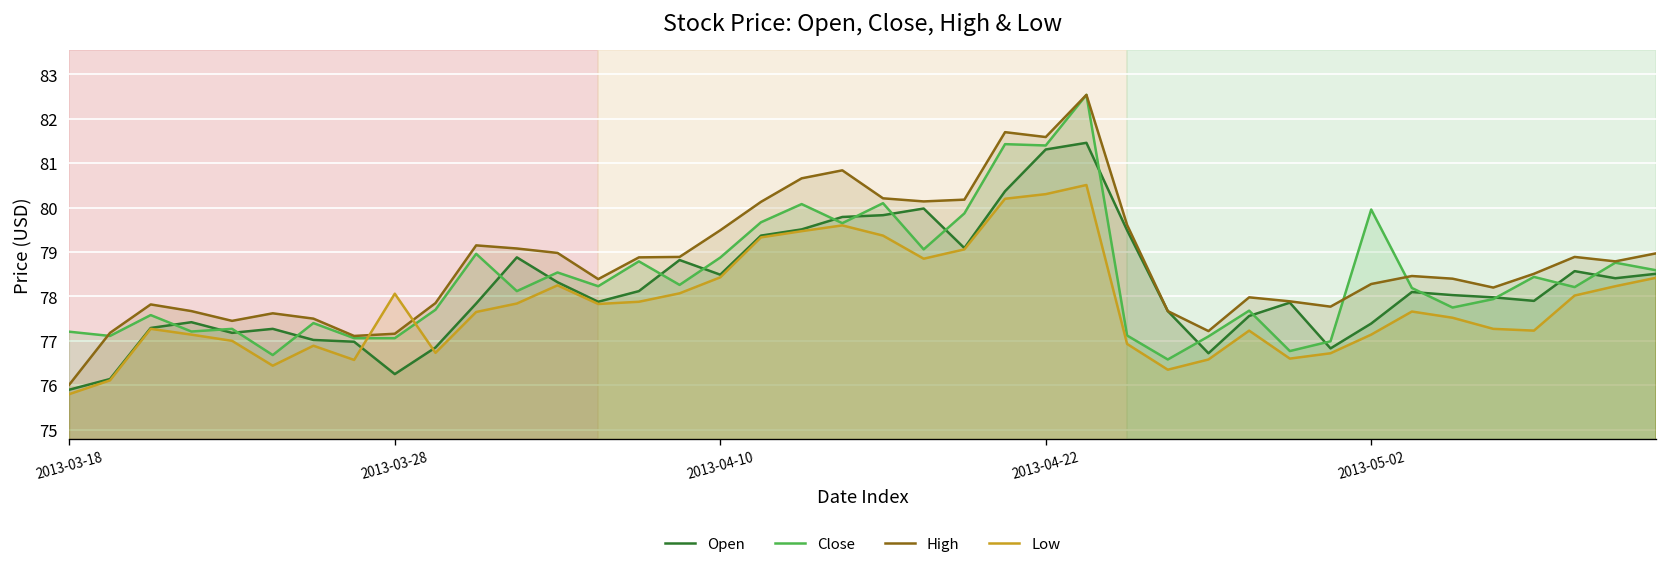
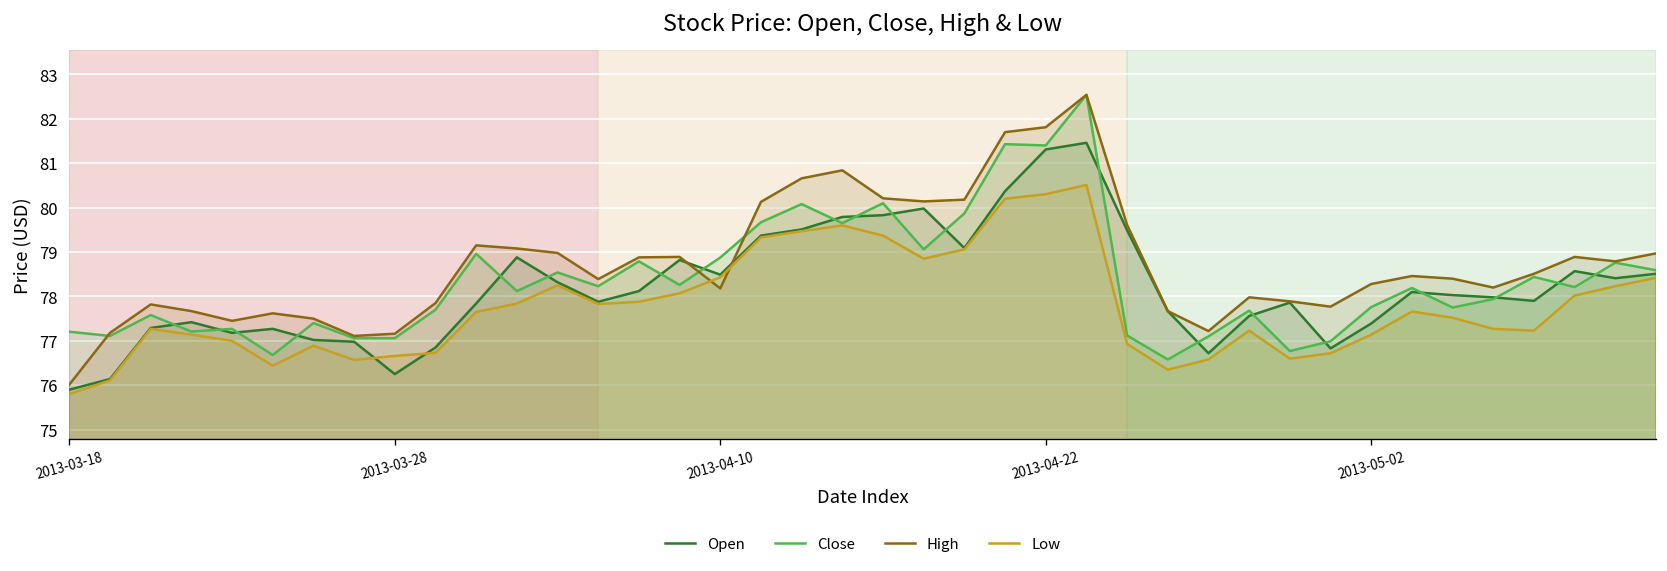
Low, 2013-03-28: 78.1 -> 76.7
High, 2013-04-10: 79.5 -> 78.2
High, 2013-04-22: 81.6 -> 81.8
Close, 2013-05-02: 80.0 -> 77.8
